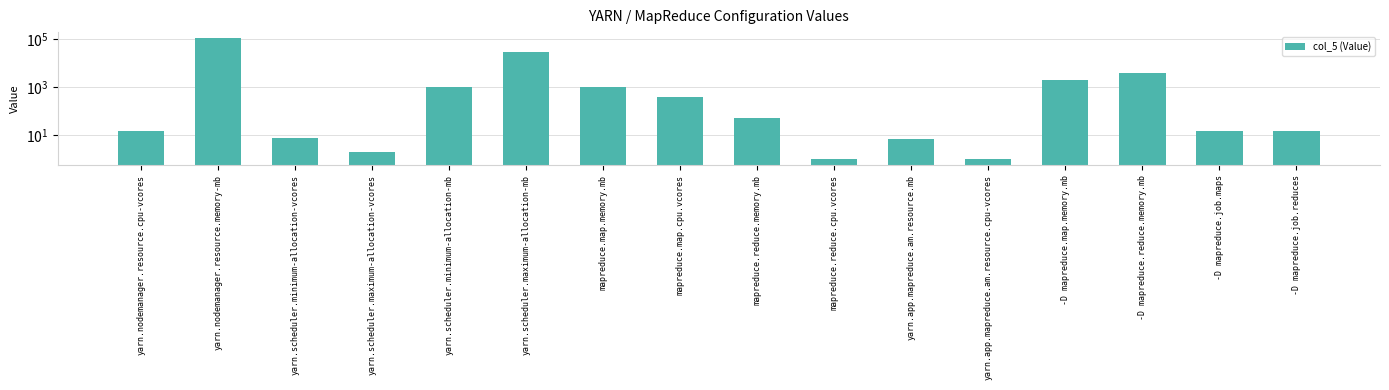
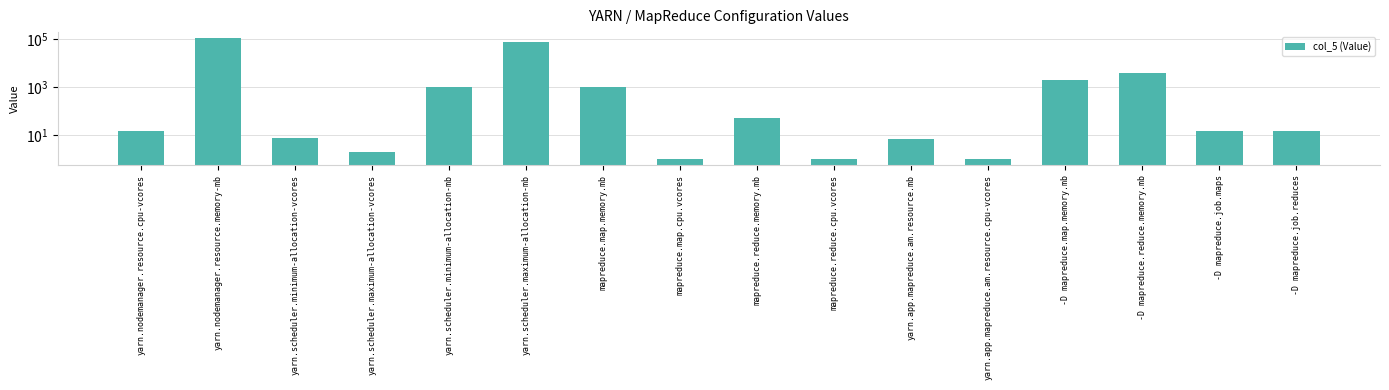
yarn.scheduler.maximum-allocation-mb: 30000 -> 80000
mapreduce.map.cpu.vcores: 400 -> 1
